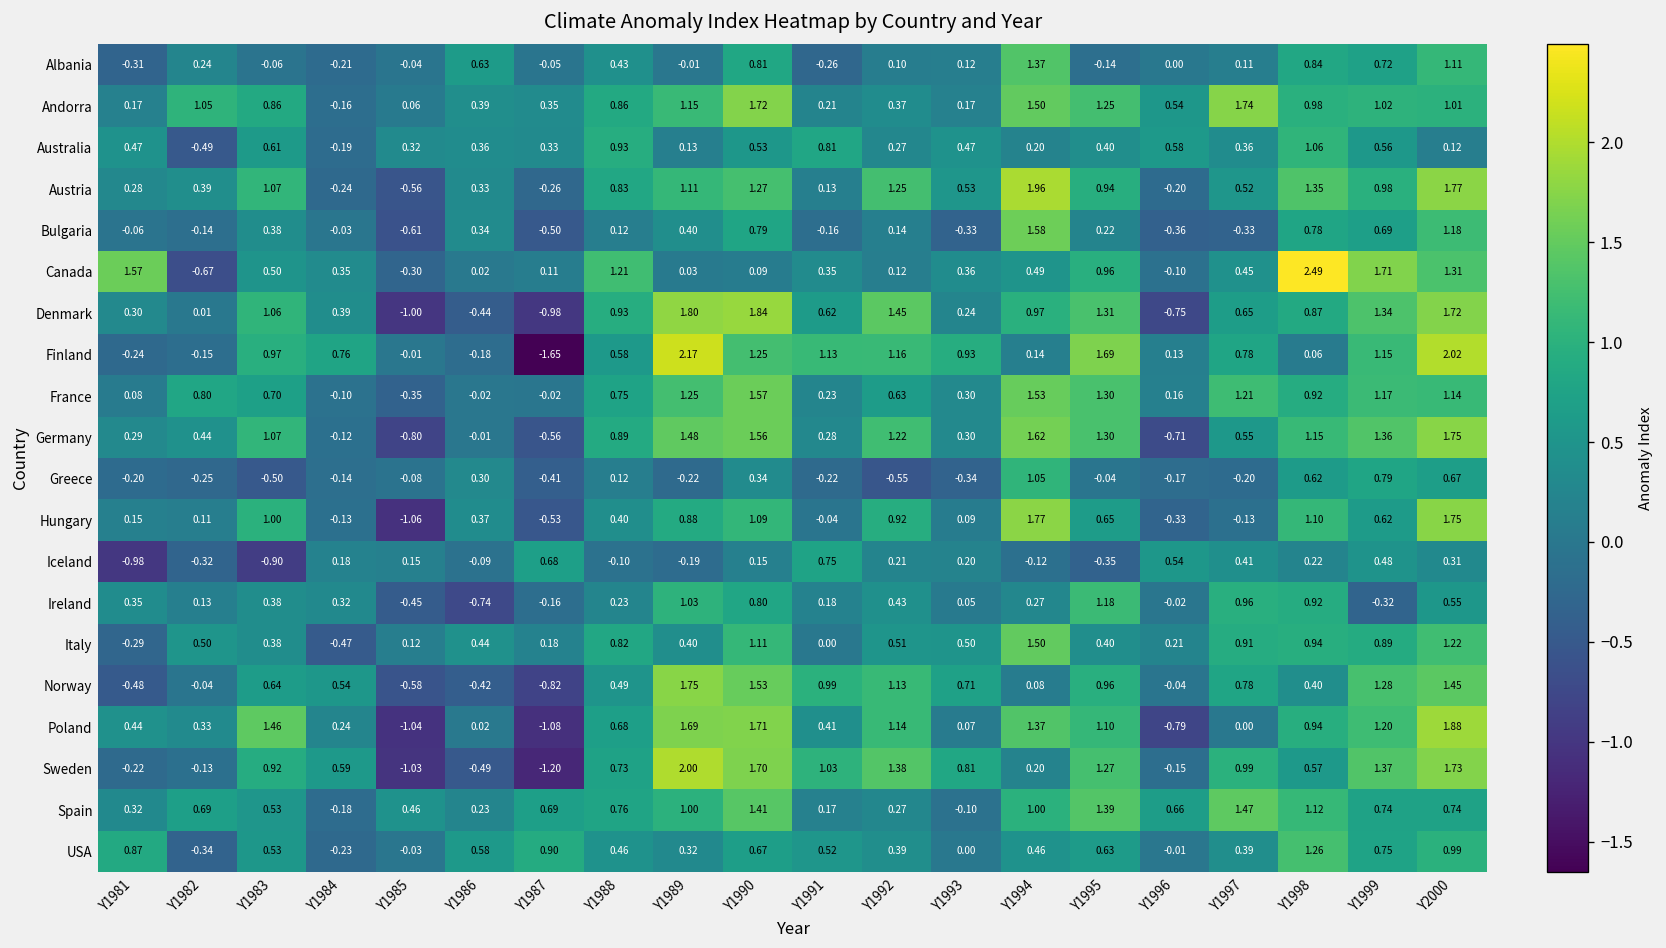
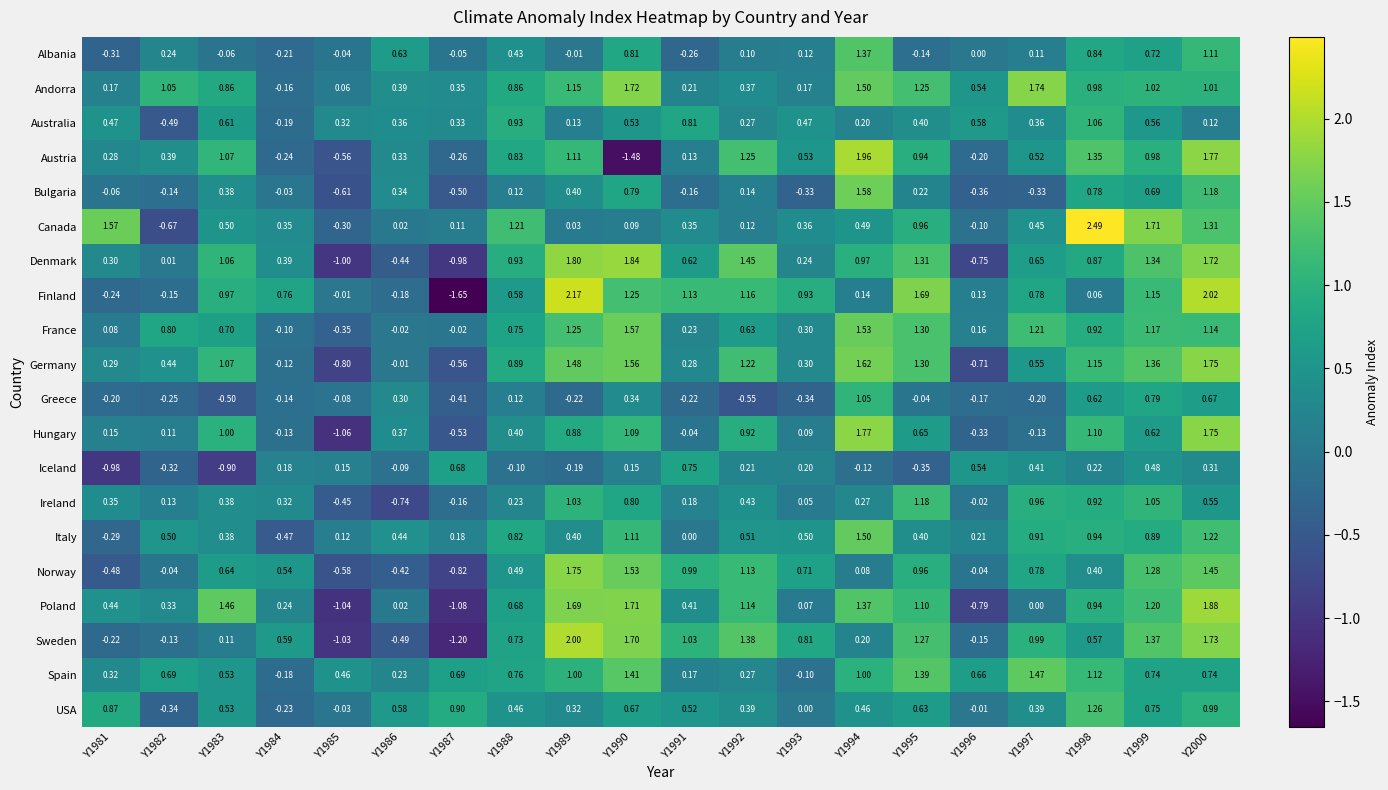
Austria, Y1990: 1.27 -> -1.48
Ireland, Y1999: -0.32 -> 1.05
Sweden, Y1983: 0.92 -> 0.11
